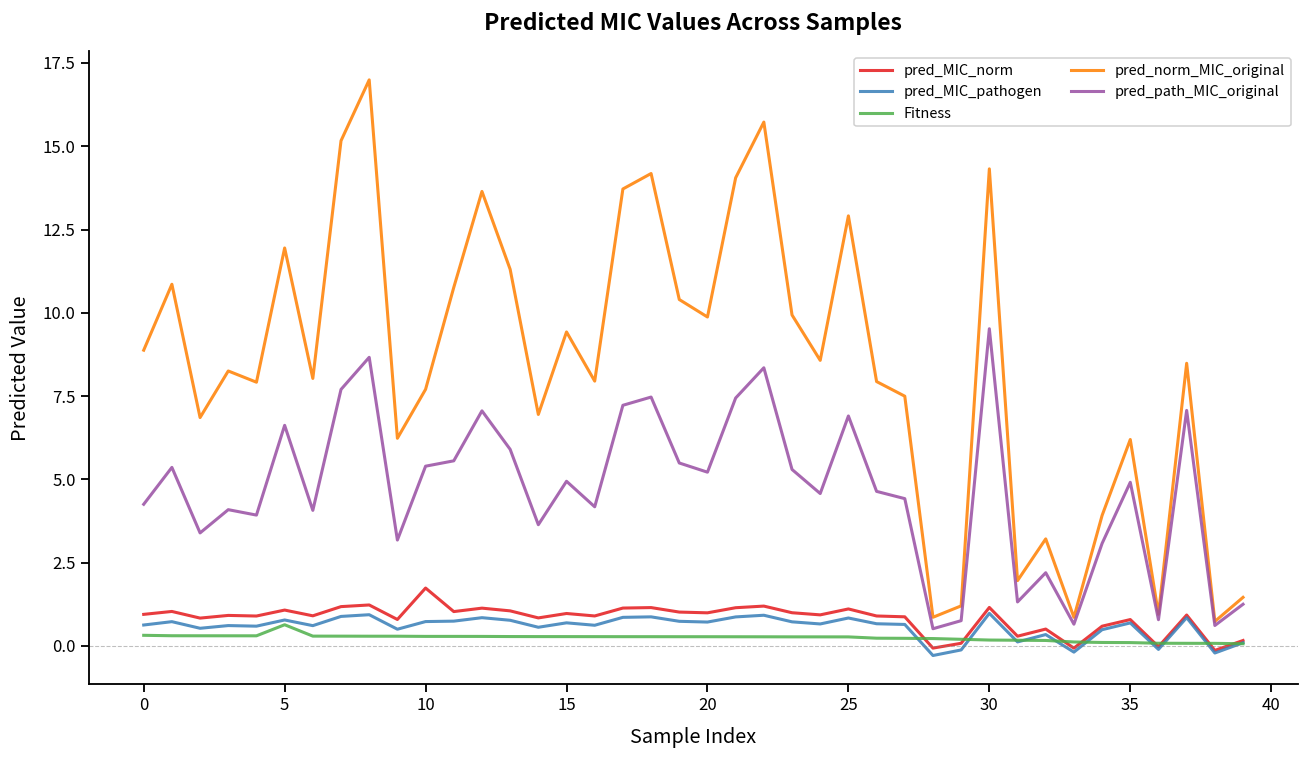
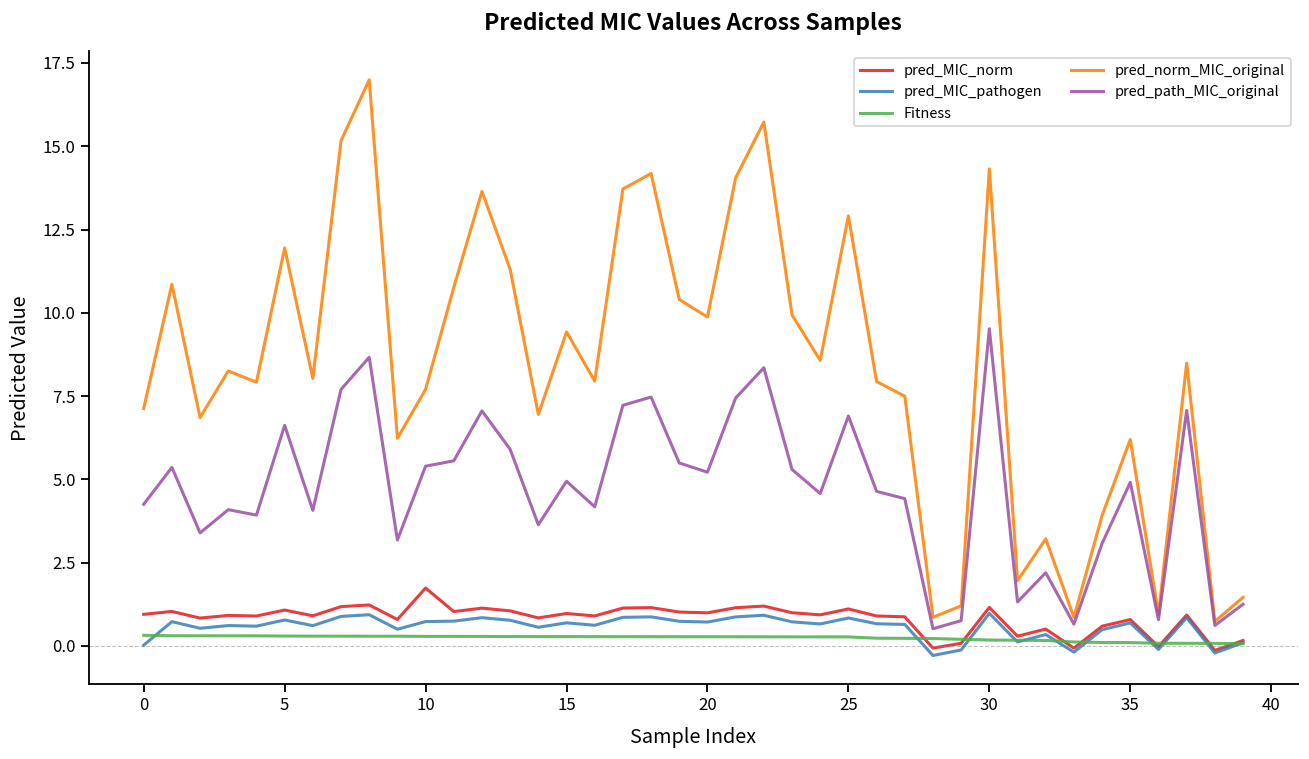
pred_MIC_pathogen, 0: 0.6 -> 0.0
pred_norm_MIC_original, 0: 8.9 -> 7.1
Fitness, 5: 0.6 -> 0.3
